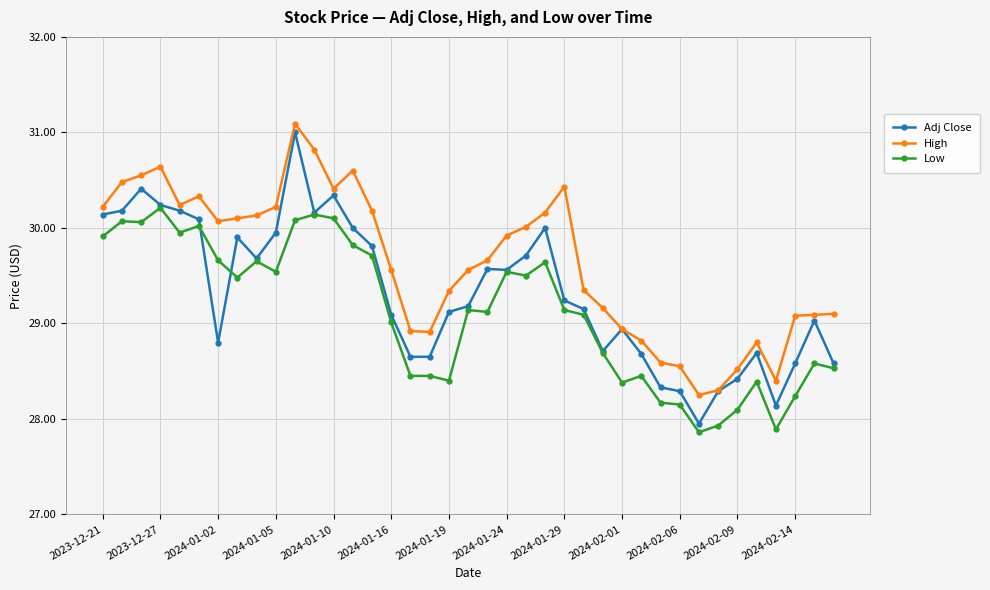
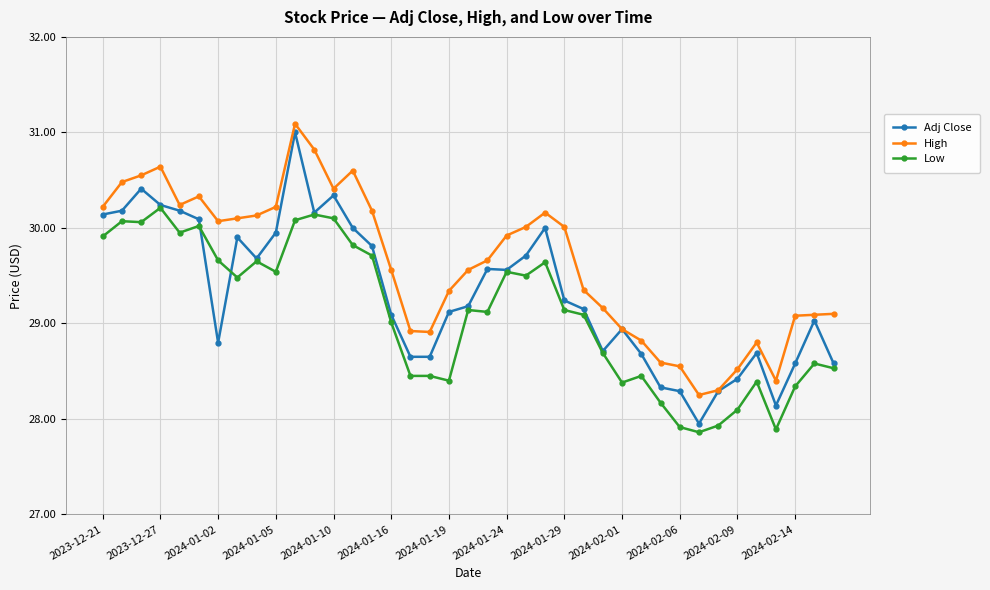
High, 2024-01-29: 30.4 -> 30.0
Low, 2024-02-06: 28.1 -> 27.9
Low, 2024-02-14: 28.2 -> 28.3
